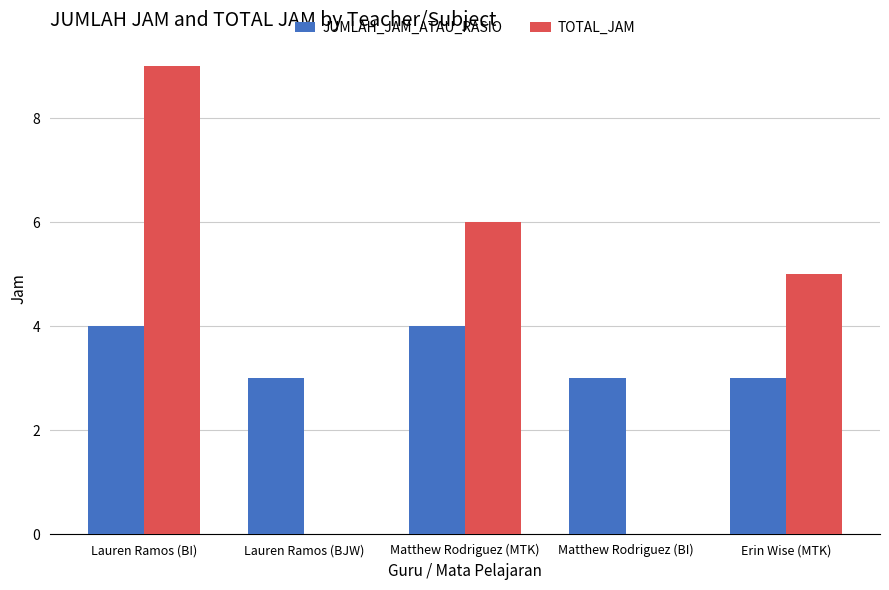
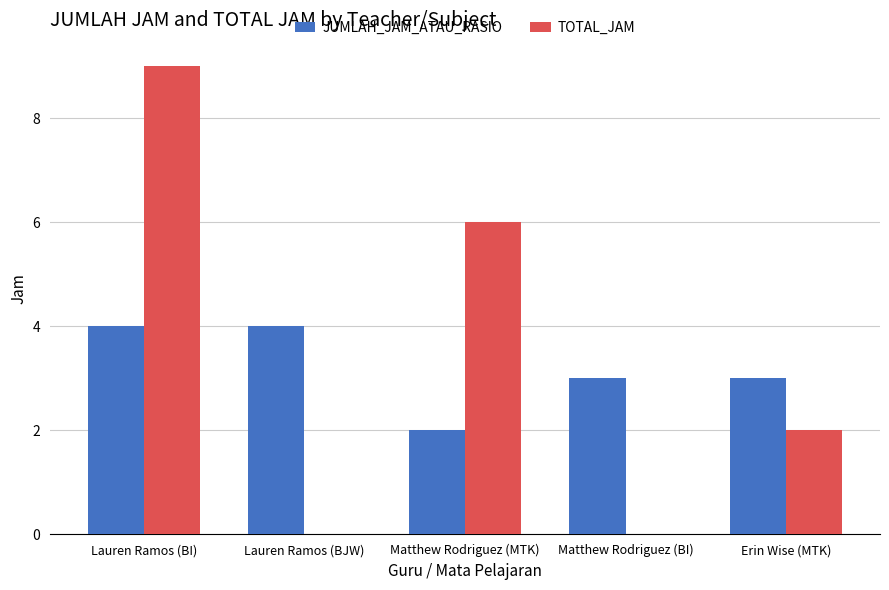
JUMLAH_JAM_ATAU_RASIO, Lauren Ramos (BJW): 3 -> 4
JUMLAH_JAM_ATAU_RASIO, Matthew Rodriguez (MTK): 4 -> 2
TOTAL_JAM, Erin Wise (MTK): 5 -> 2
